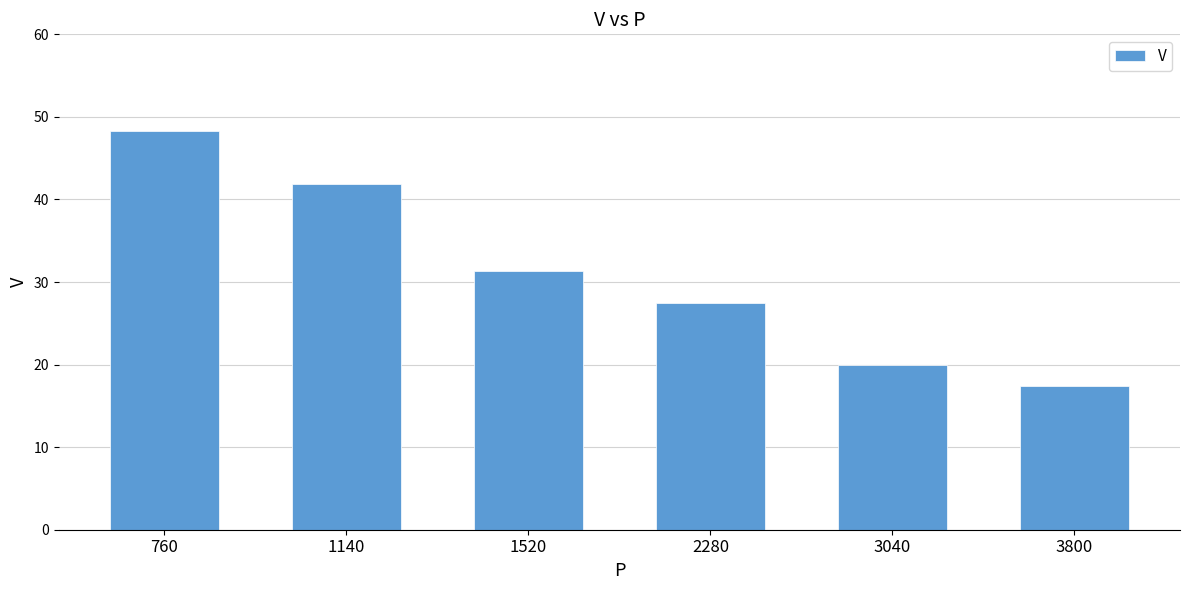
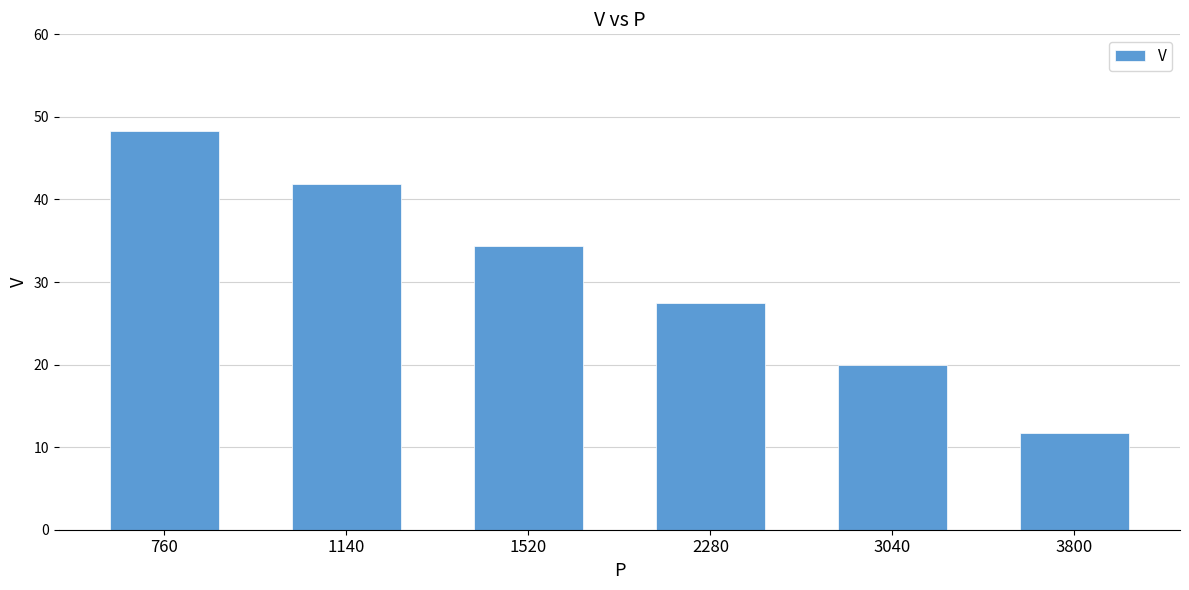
1520: 31 -> 34
3800: 17 -> 12
